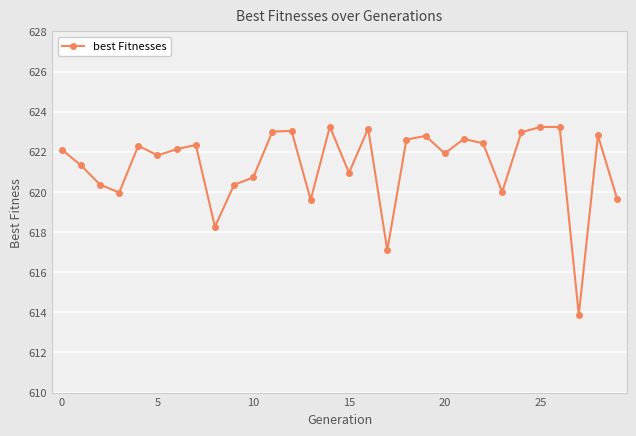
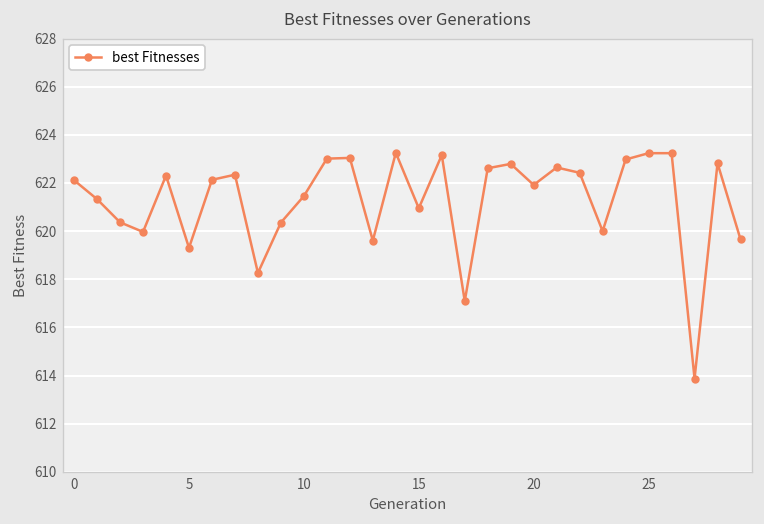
5: 621.8 -> 619.3
10: 620.7 -> 621.5
